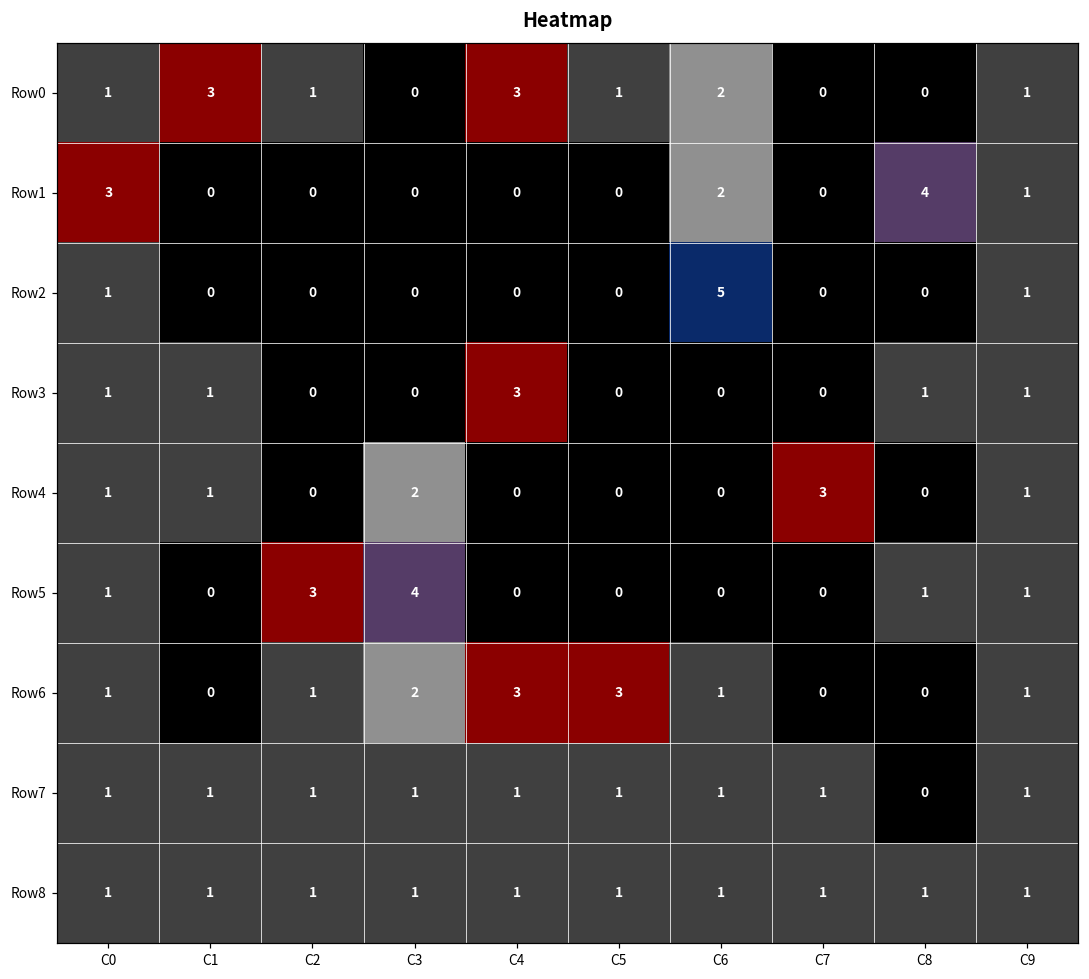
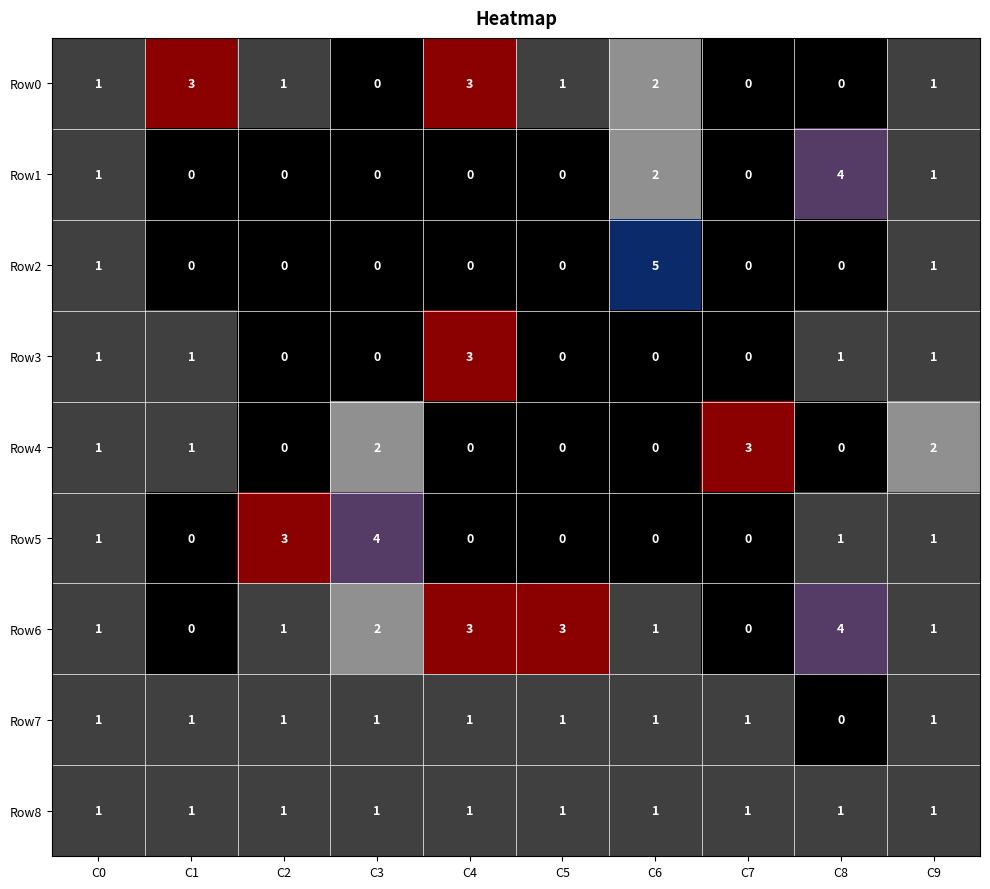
Row1, C0: 3 -> 1
Row4, C9: 1 -> 2
Row6, C8: 0 -> 4
